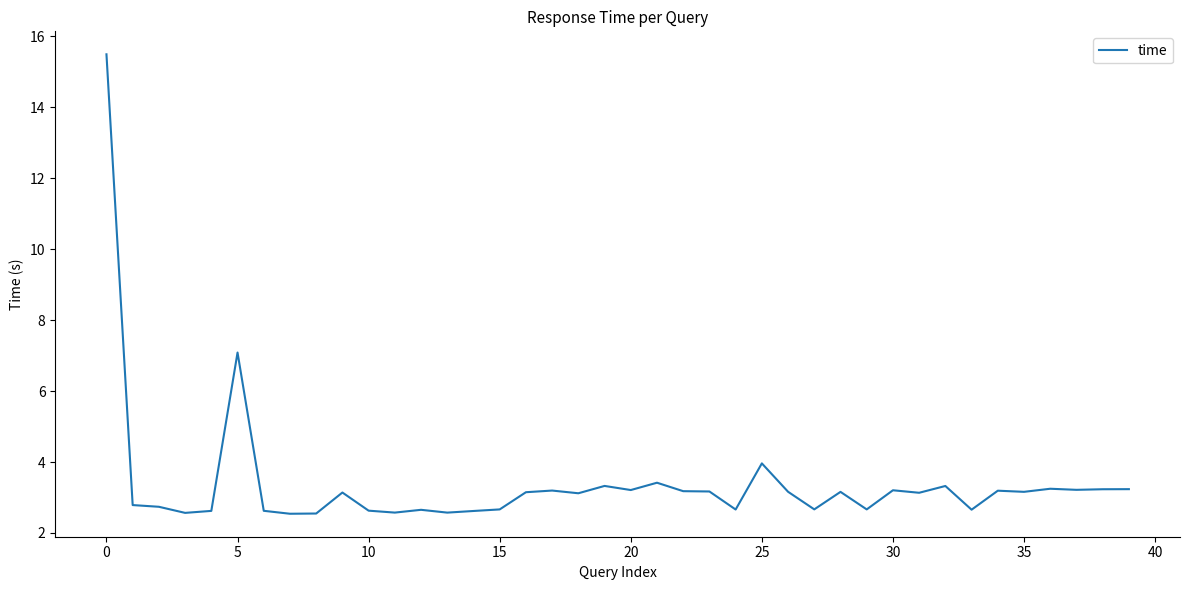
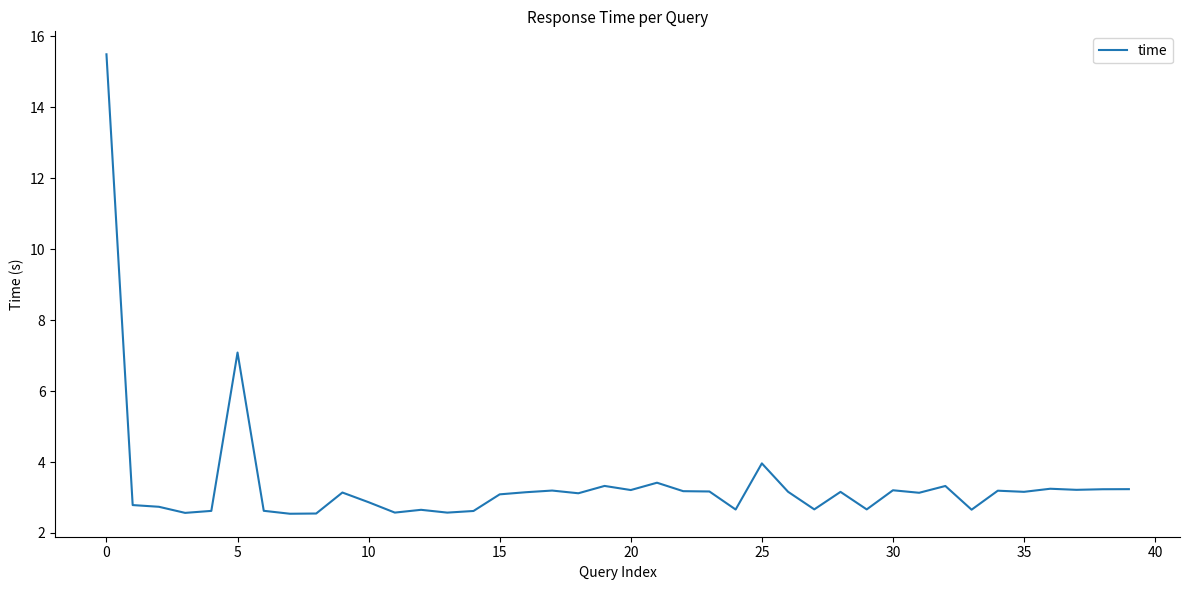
10: 2.6 -> 2.9
15: 2.7 -> 3.1
